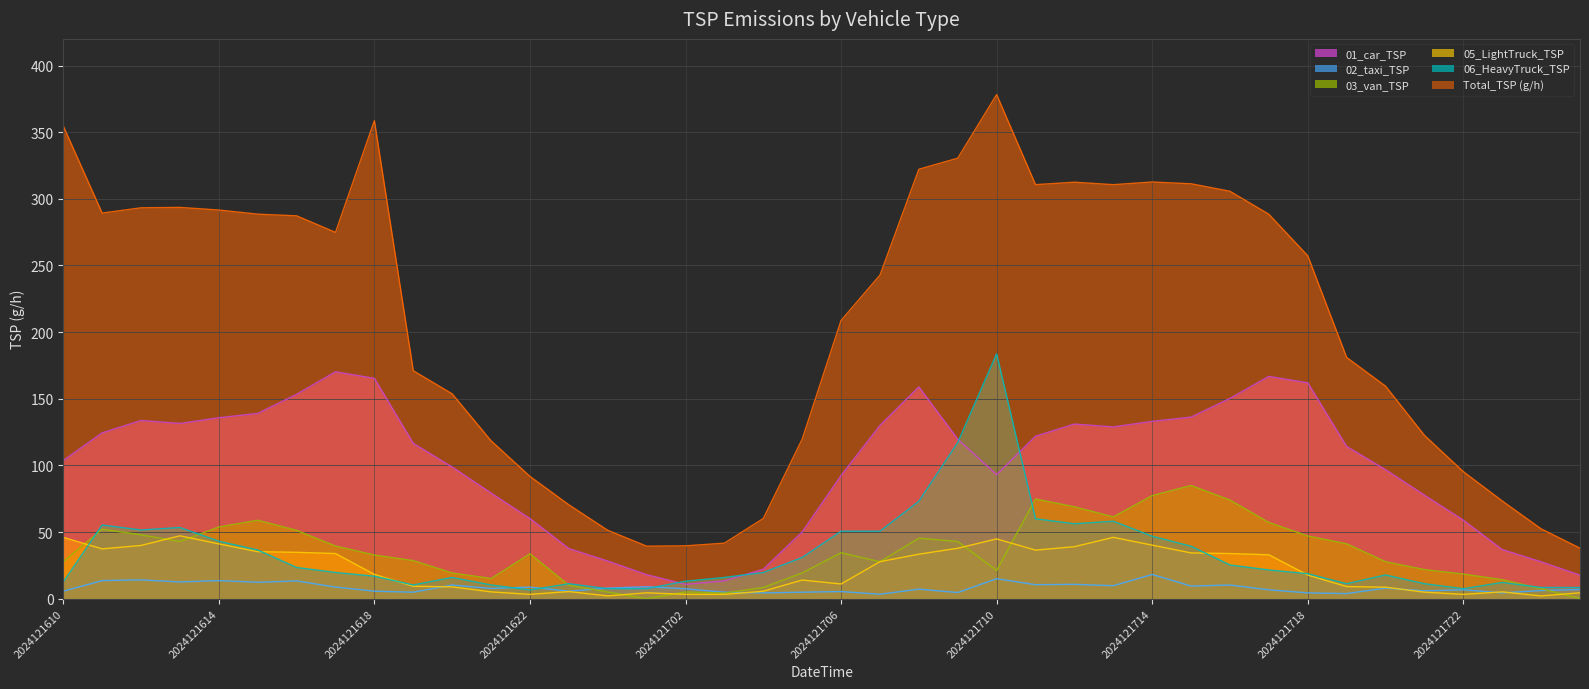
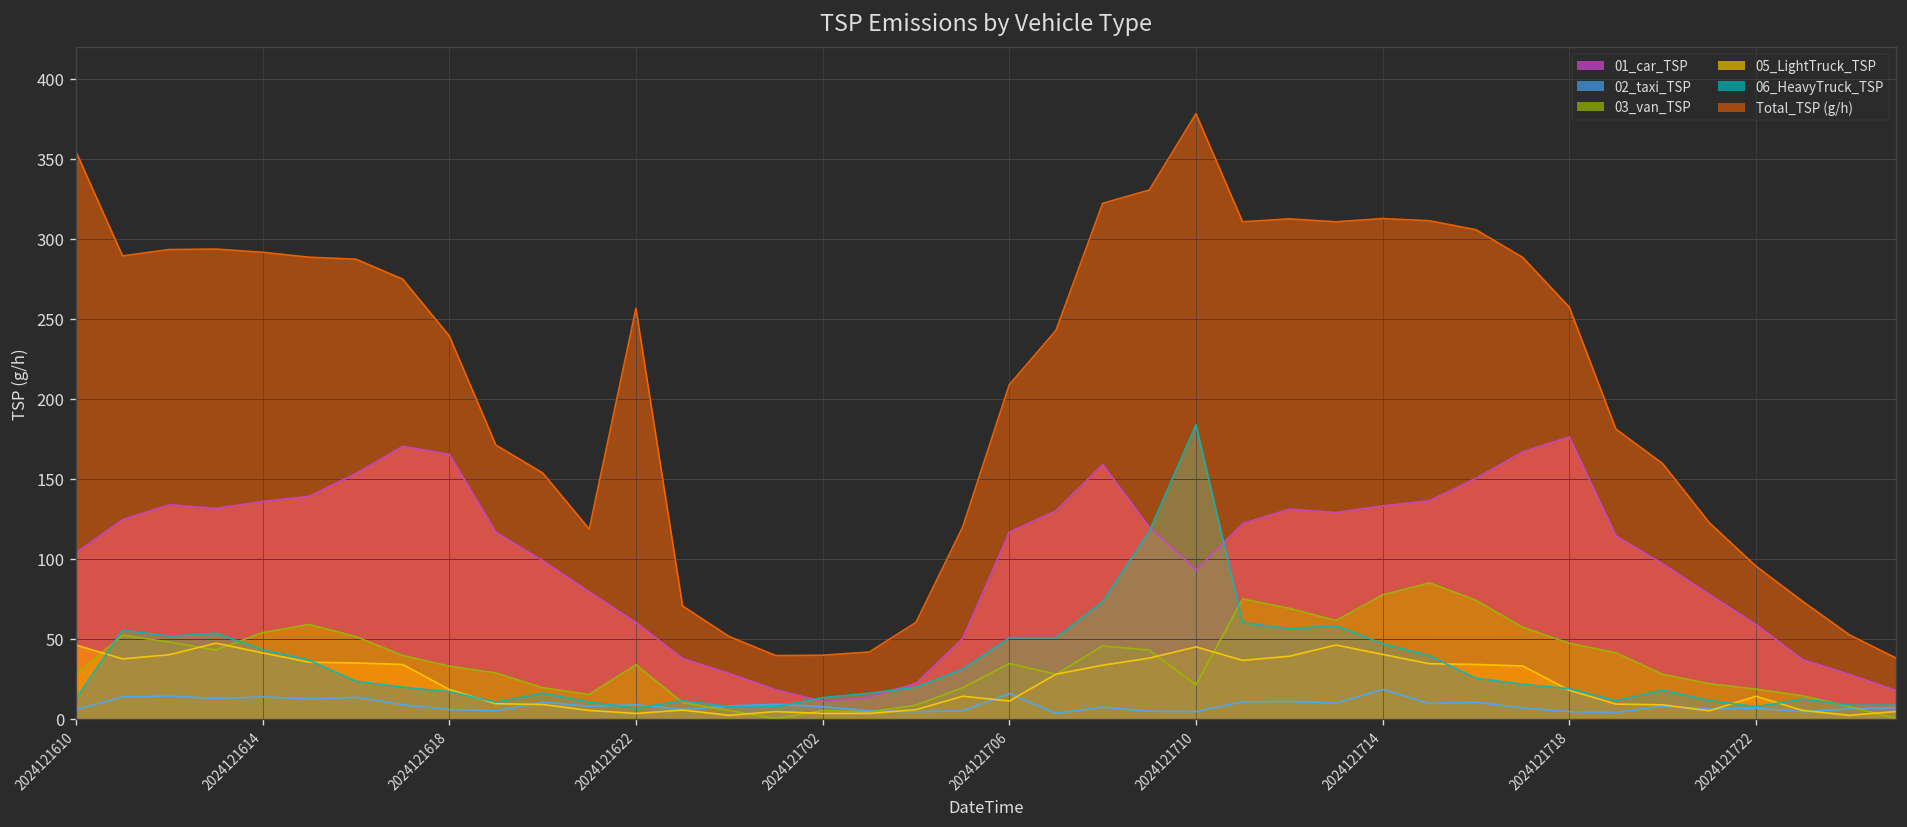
Total_TSP (g/h), 2024121618: 359 -> 239
Total_TSP (g/h), 2024121622: 92 -> 257
01_car_TSP, 2024121706: 92 -> 117
02_taxi_TSP, 2024121706: 5 -> 16
02_taxi_TSP, 2024121710: 15 -> 4
01_car_TSP, 2024121718: 162 -> 176
05_LightTruck_TSP, 2024121722: 3 -> 14
